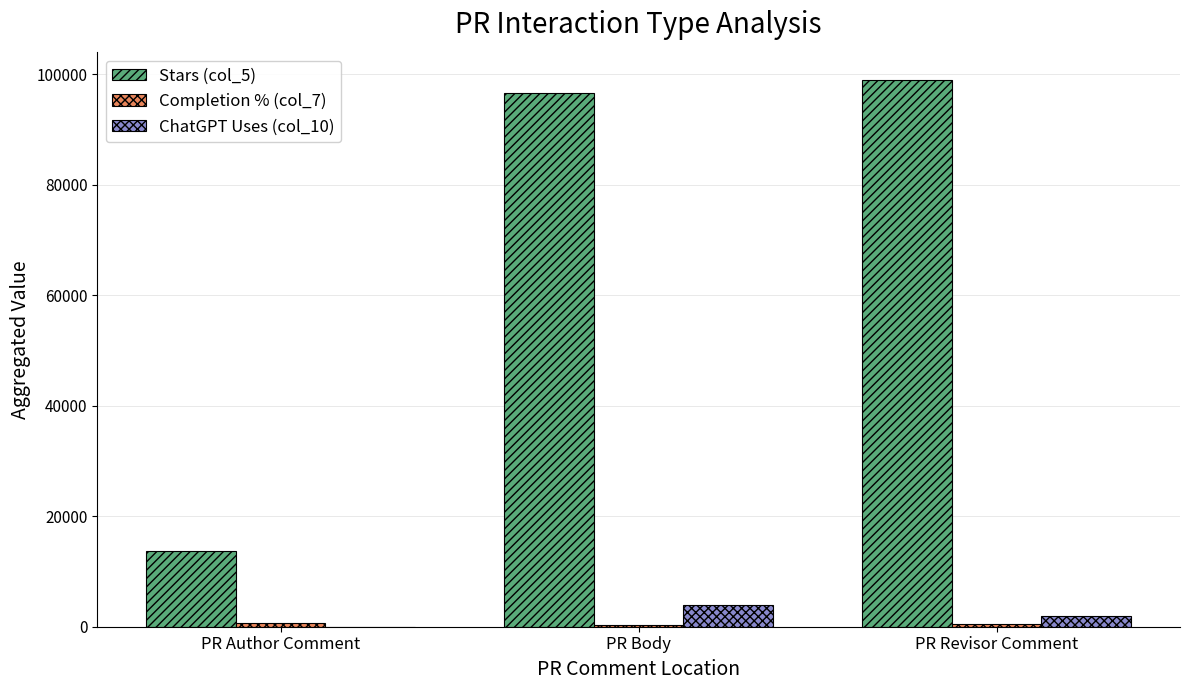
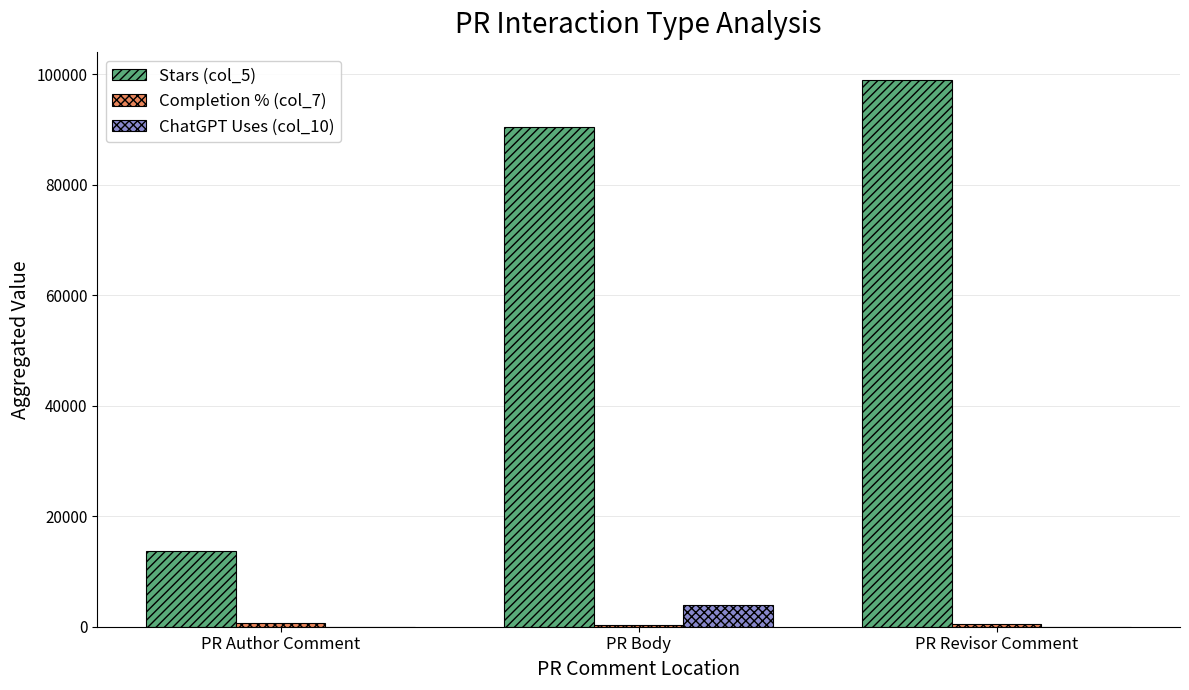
Stars (col_5), PR Body: 97000 -> 91000
ChatGPT Uses (col_10), PR Revisor Comment: 2000 -> 0
